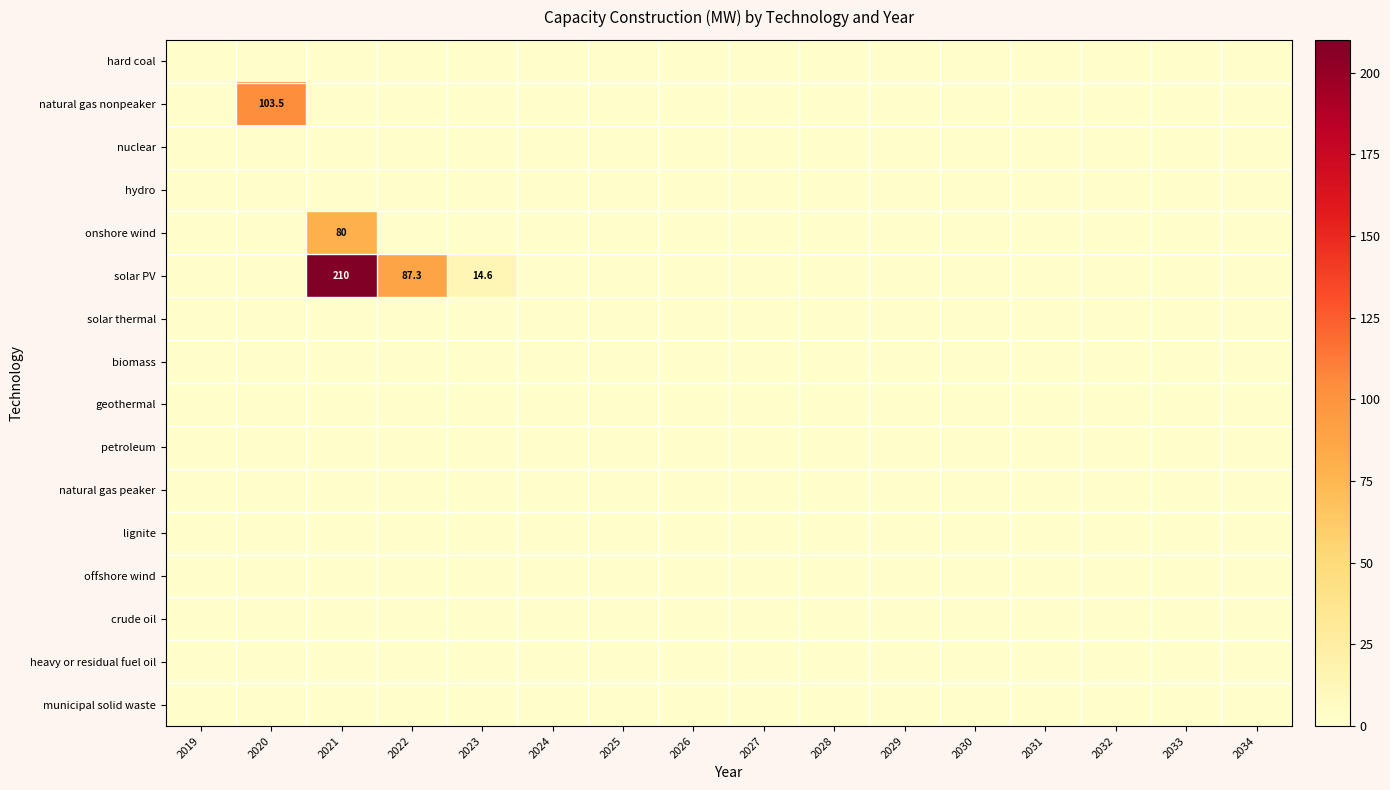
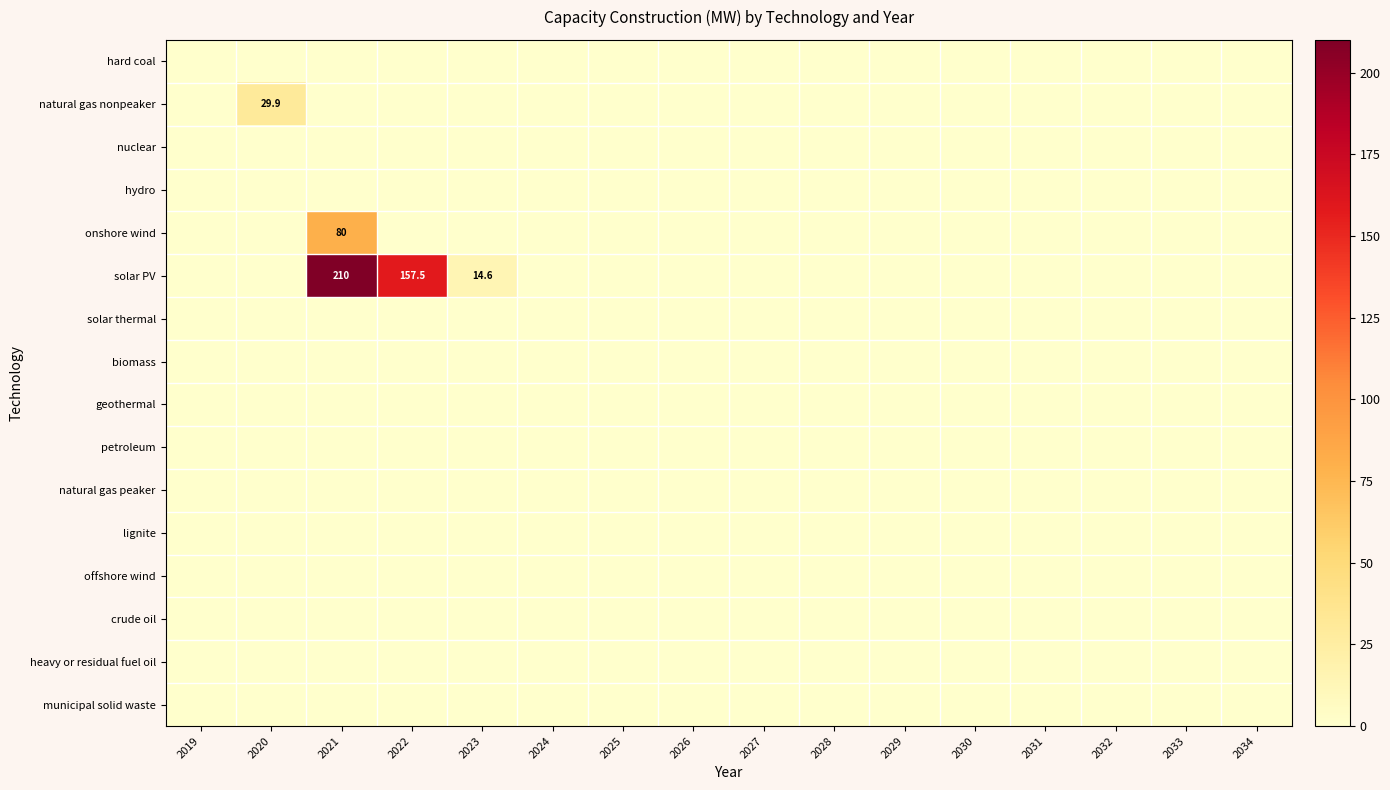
natural gas nonpeaker, 2020: 103.5 -> 29.9
solar PV, 2022: 87.3 -> 157.5
